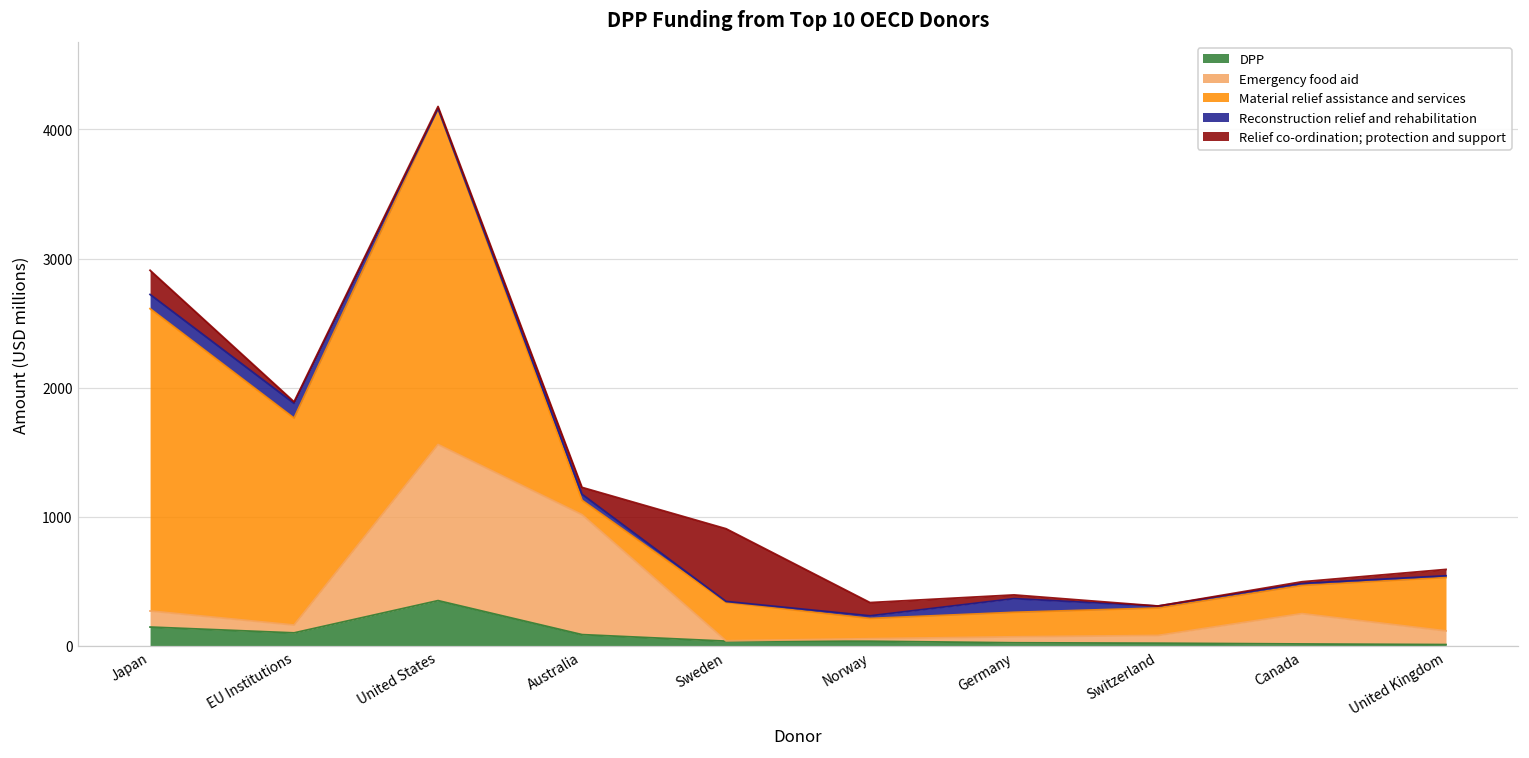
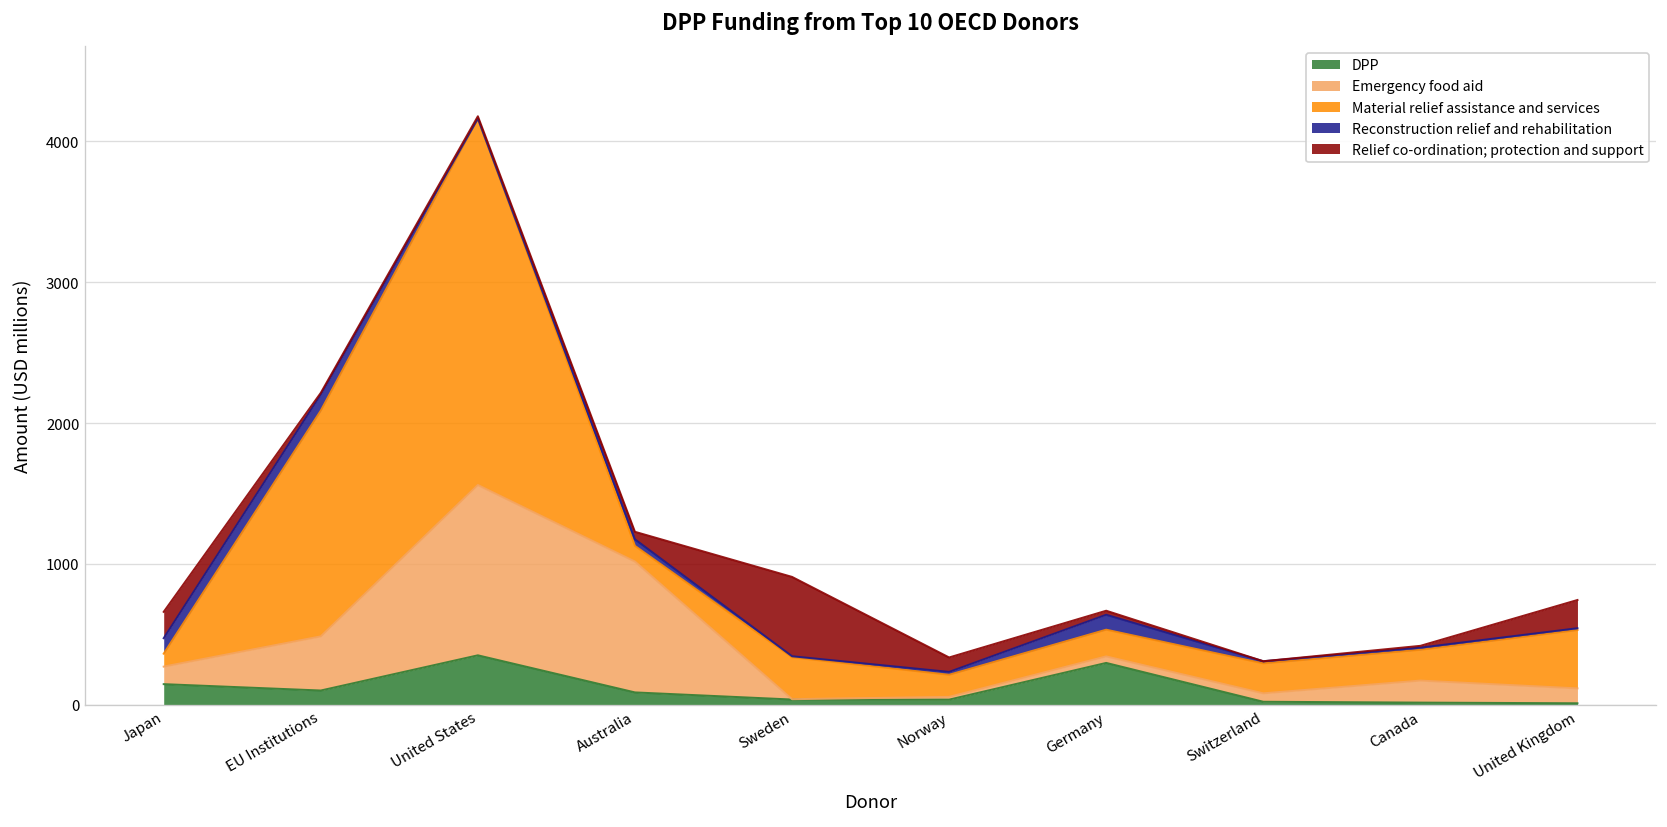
Material relief assistance and services, Japan: 2340 -> 90
Emergency food aid, EU Institutions: 60 -> 380
DPP, Germany: 20 -> 300
Emergency food aid, Canada: 240 -> 160
Relief co-ordination; protection and support, United Kingdom: 50 -> 200
